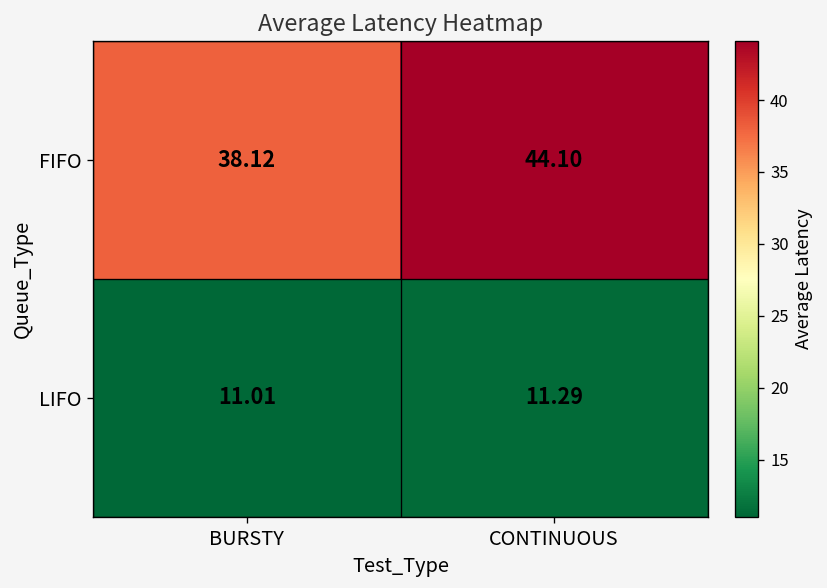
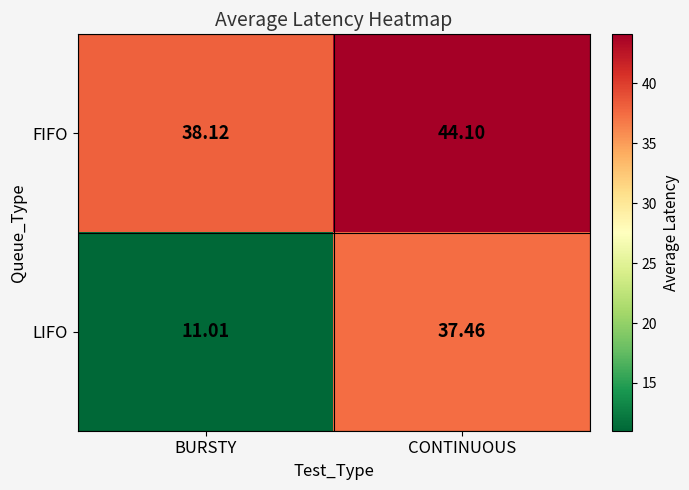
LIFO, CONTINUOUS: 11.29 -> 37.46
